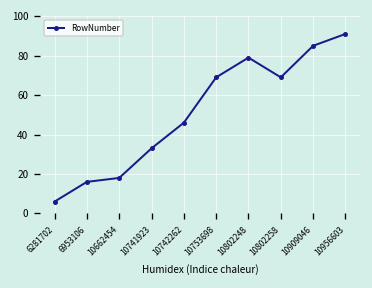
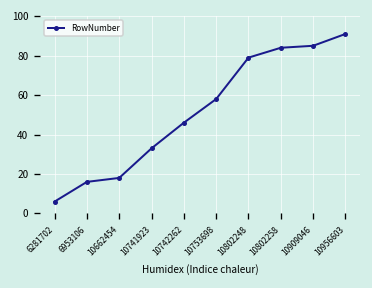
10753698: 69 -> 58
10802258: 69 -> 84
